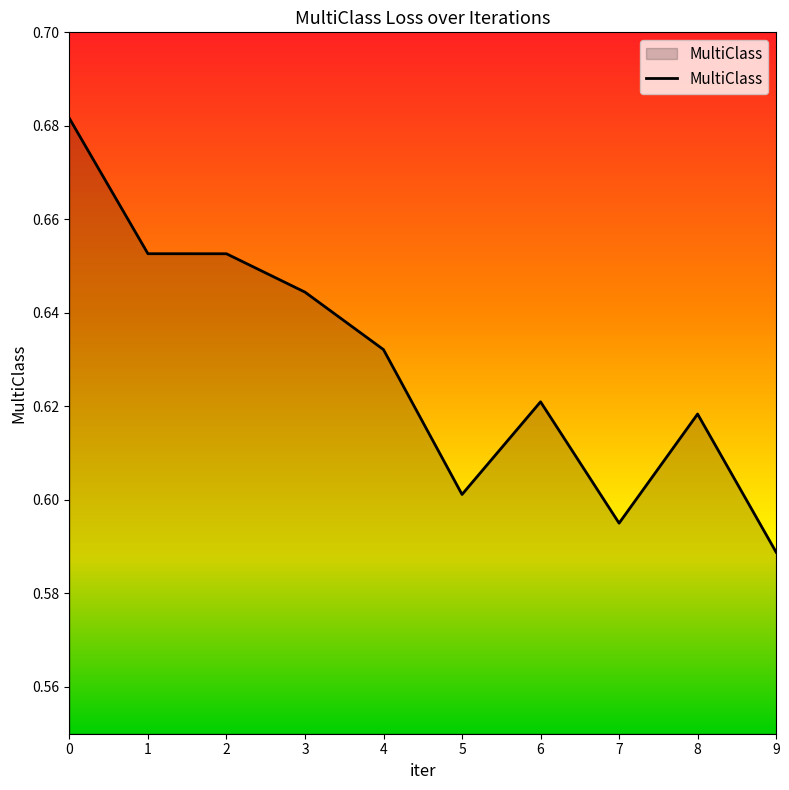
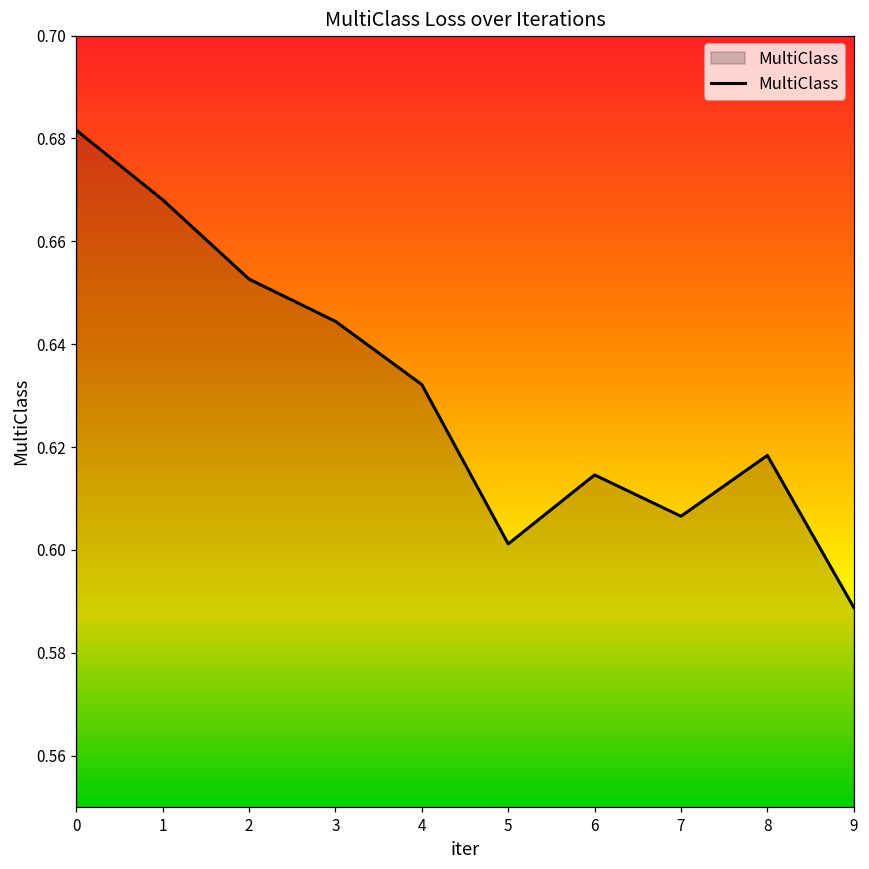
1: 0.653 -> 0.668
6: 0.621 -> 0.615
7: 0.595 -> 0.607
